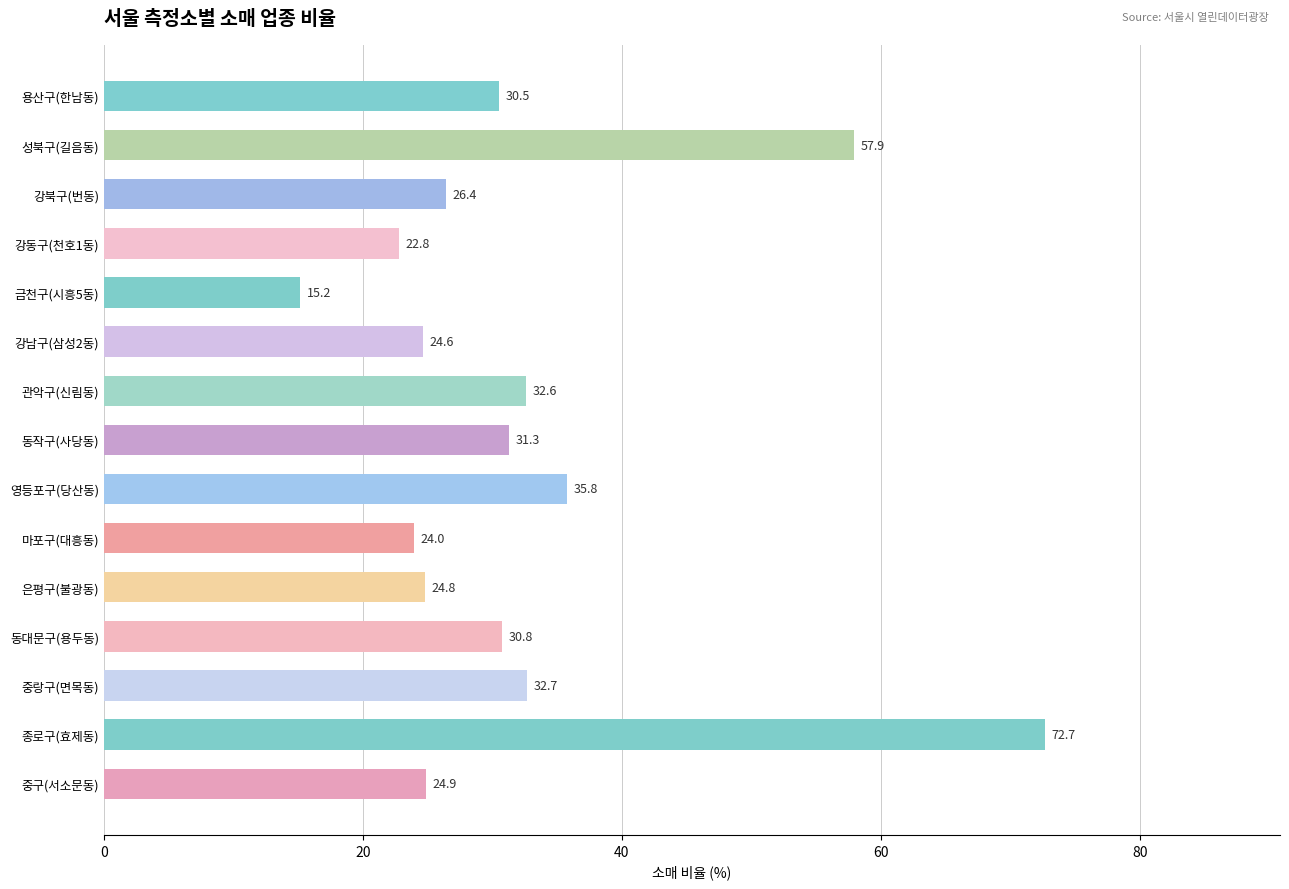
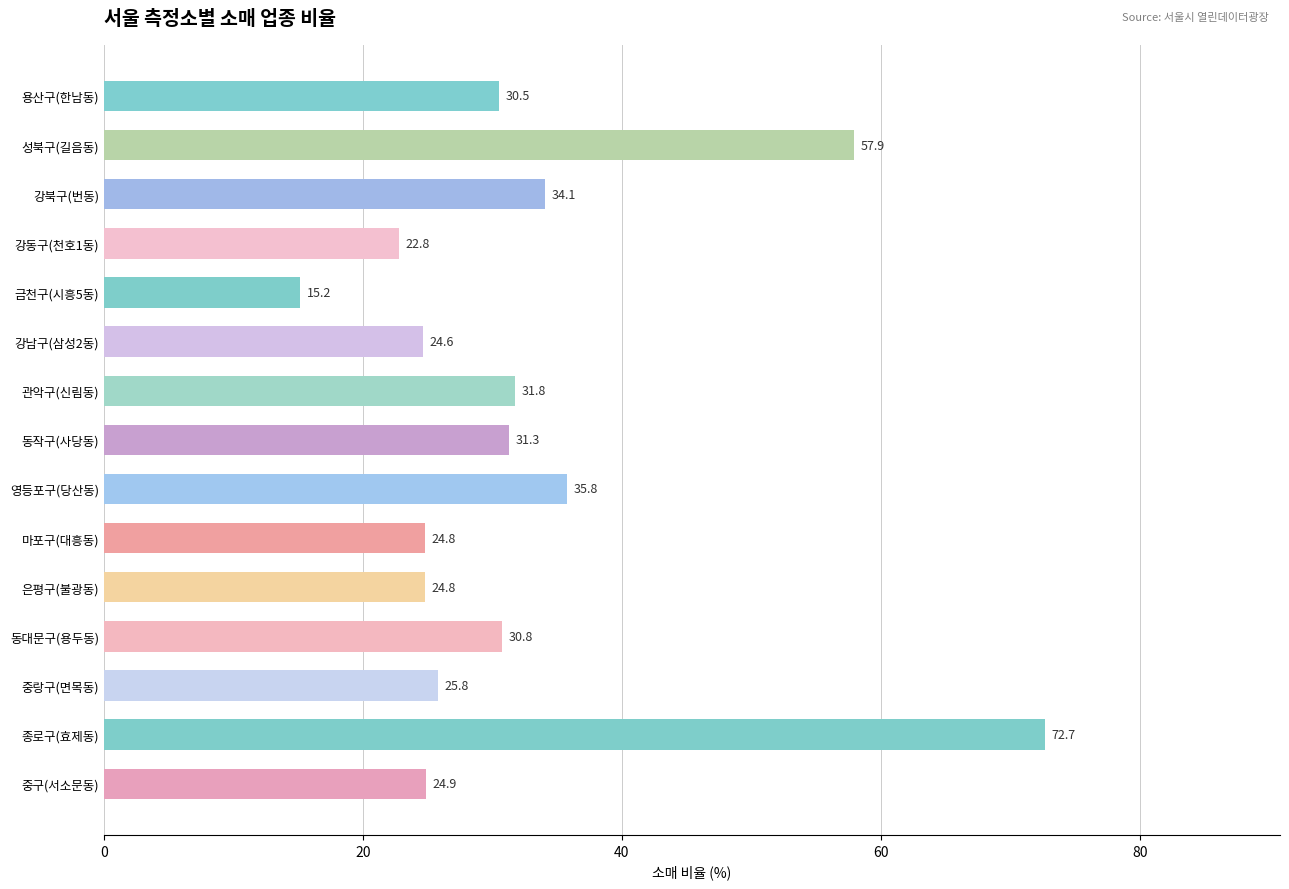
강북구(번동): 26.4 -> 34.1
관악구(신림동): 32.6 -> 31.8
마포구(대흥동): 24.0 -> 24.8
중랑구(면목동): 32.7 -> 25.8
